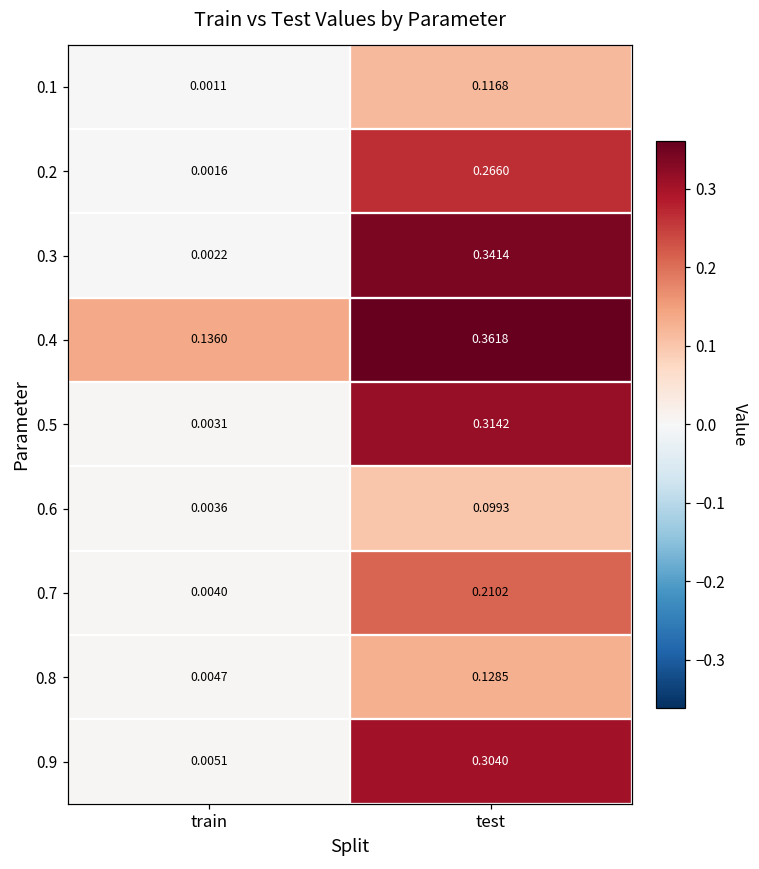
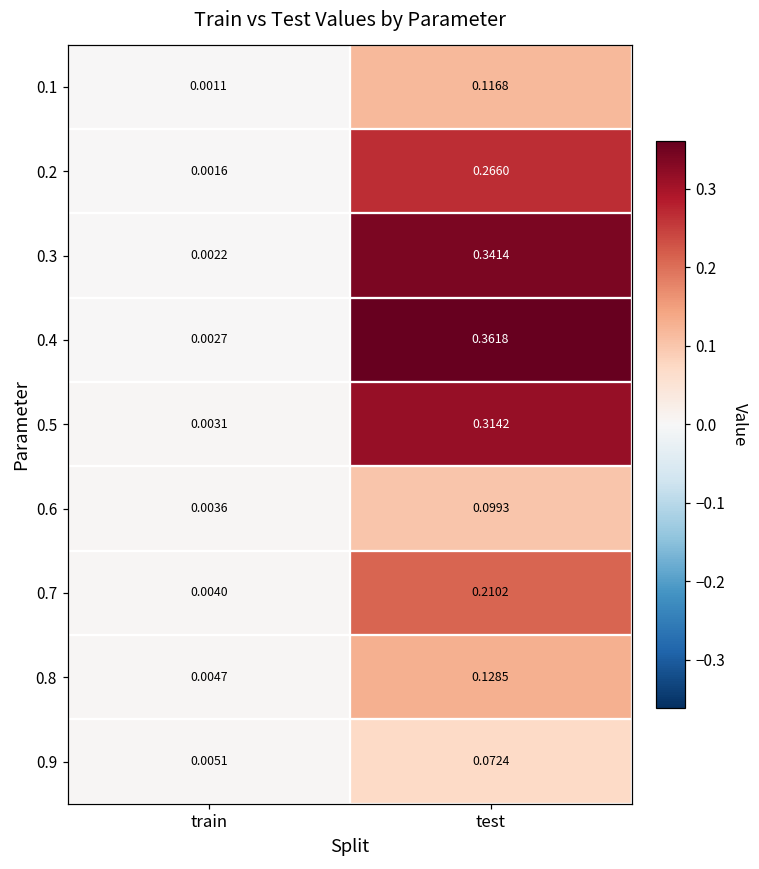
0.4, train: 0.1360 -> 0.0027
0.9, test: 0.3040 -> 0.0724
